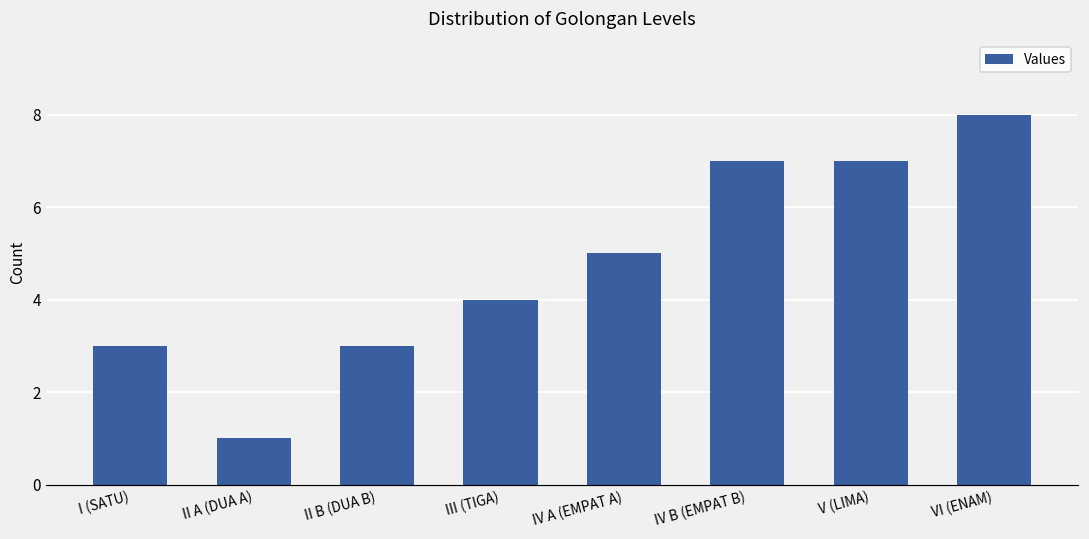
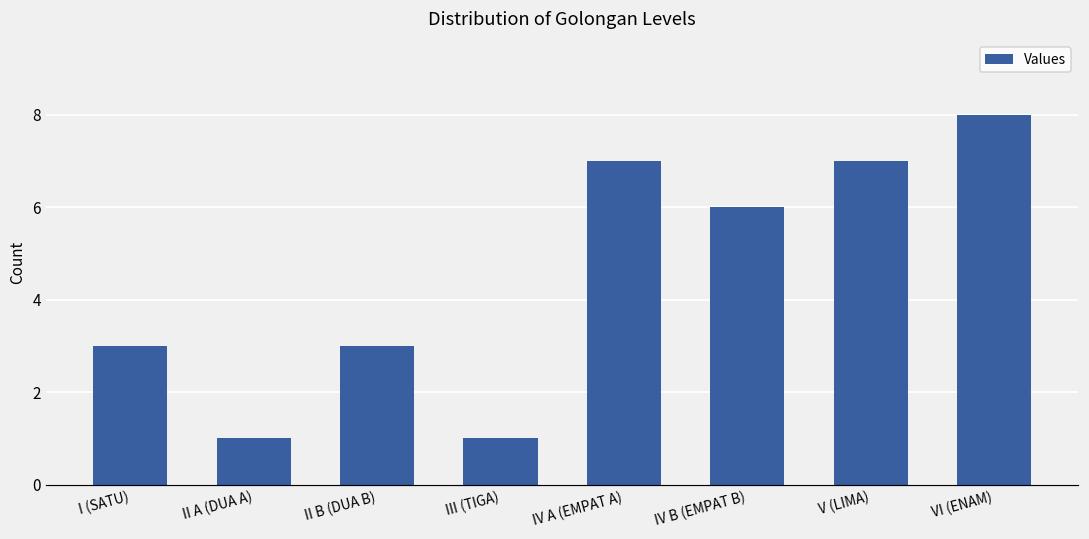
III (TIGA): 4 -> 1
IV A (EMPAT A): 5 -> 7
IV B (EMPAT B): 7 -> 6
